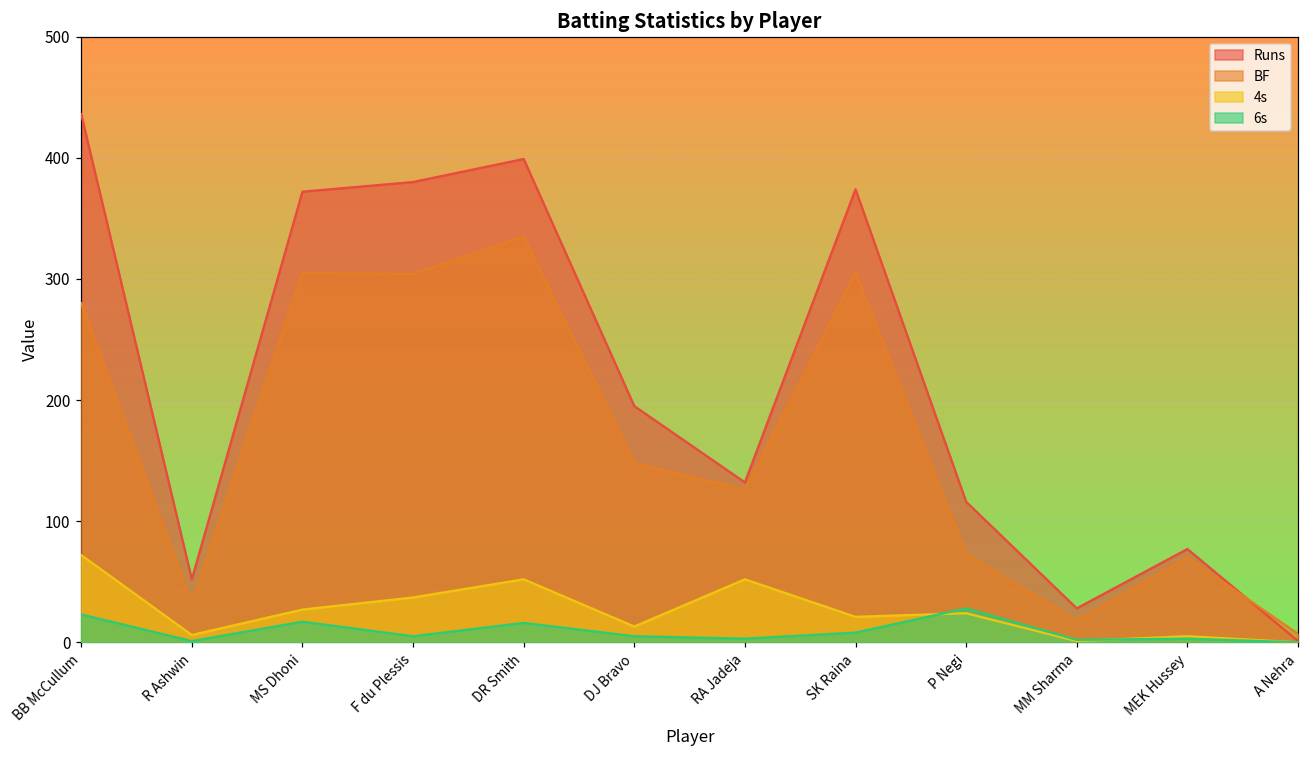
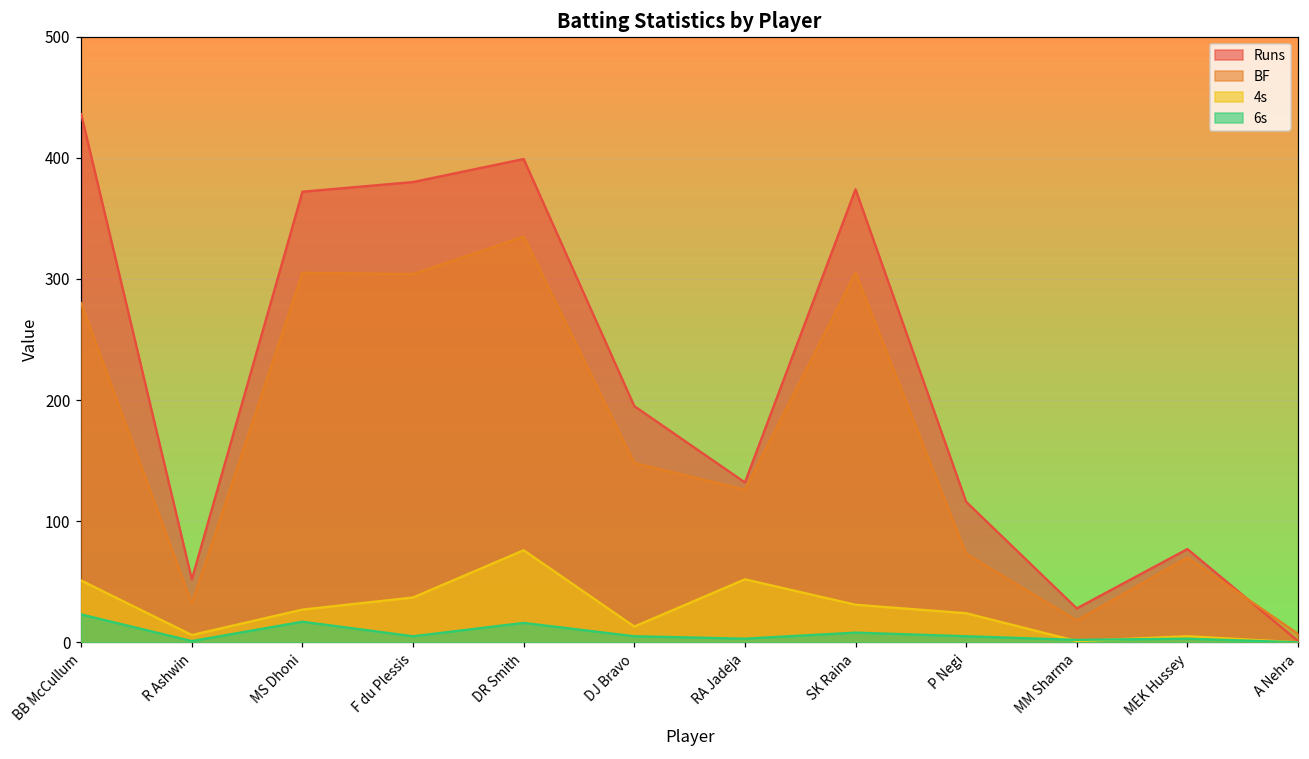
4s, BB McCullum: 72 -> 51
4s, DR Smith: 52 -> 76
4s, SK Raina: 21 -> 31
6s, P Negi: 28 -> 5
